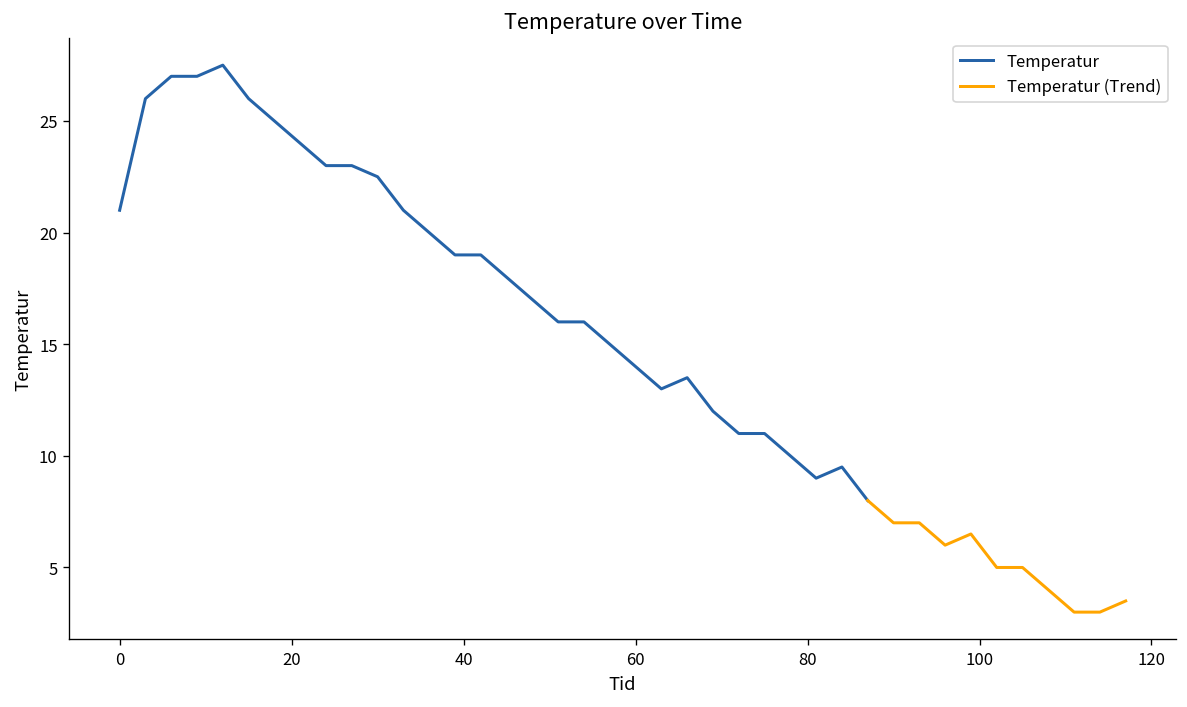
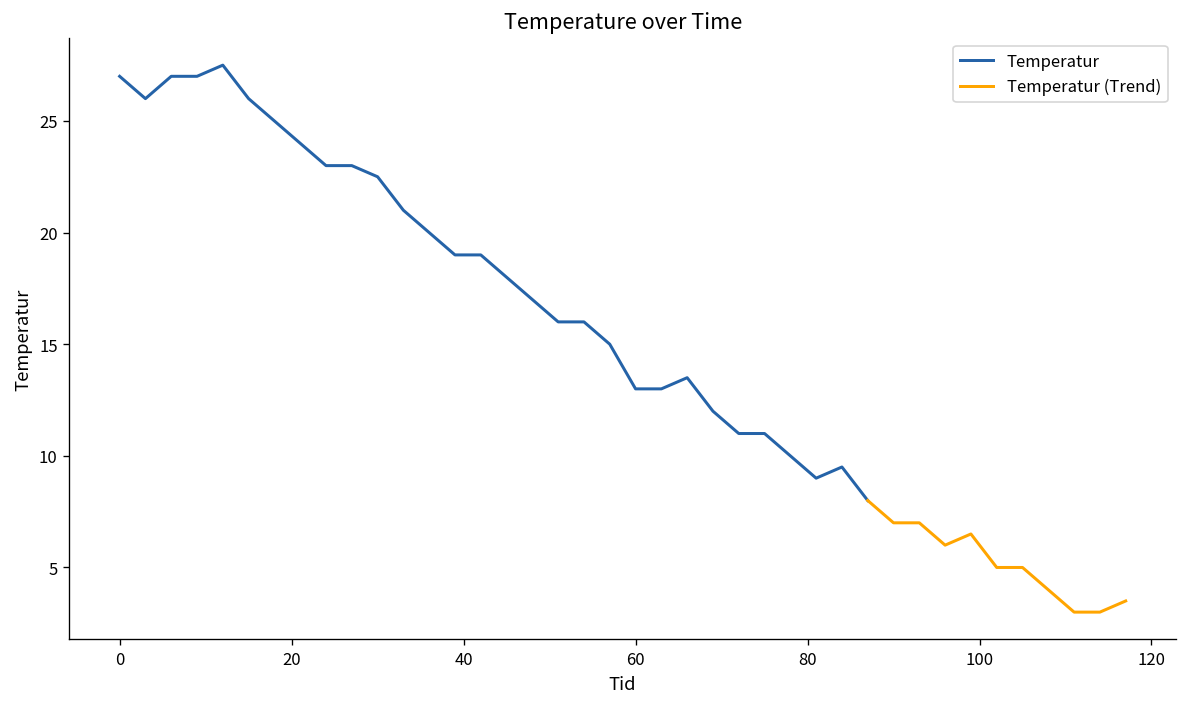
Temperatur, 0: 21 -> 27
Temperatur, 60: 14 -> 13
